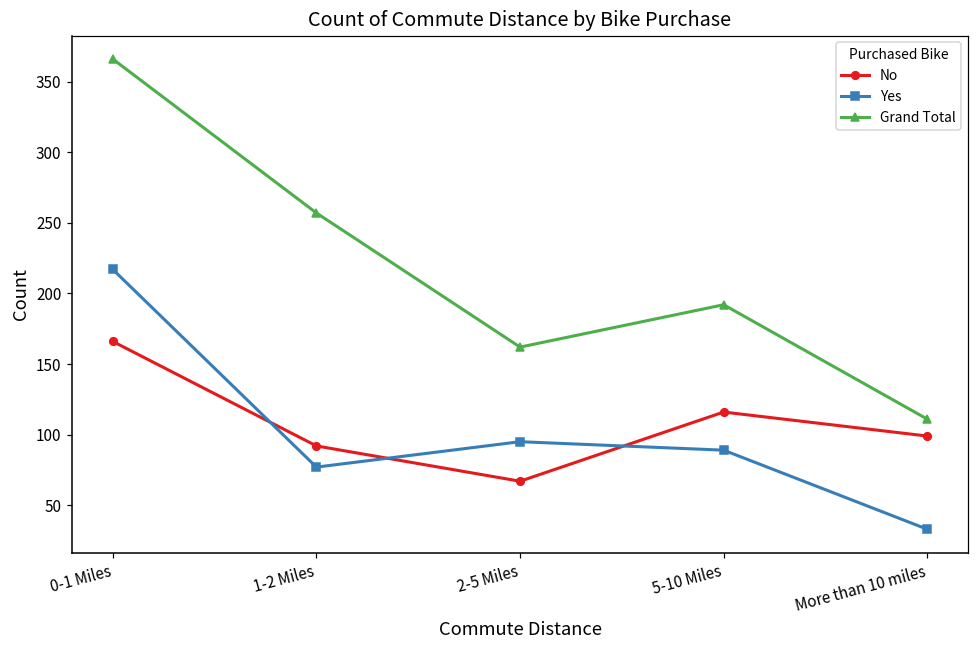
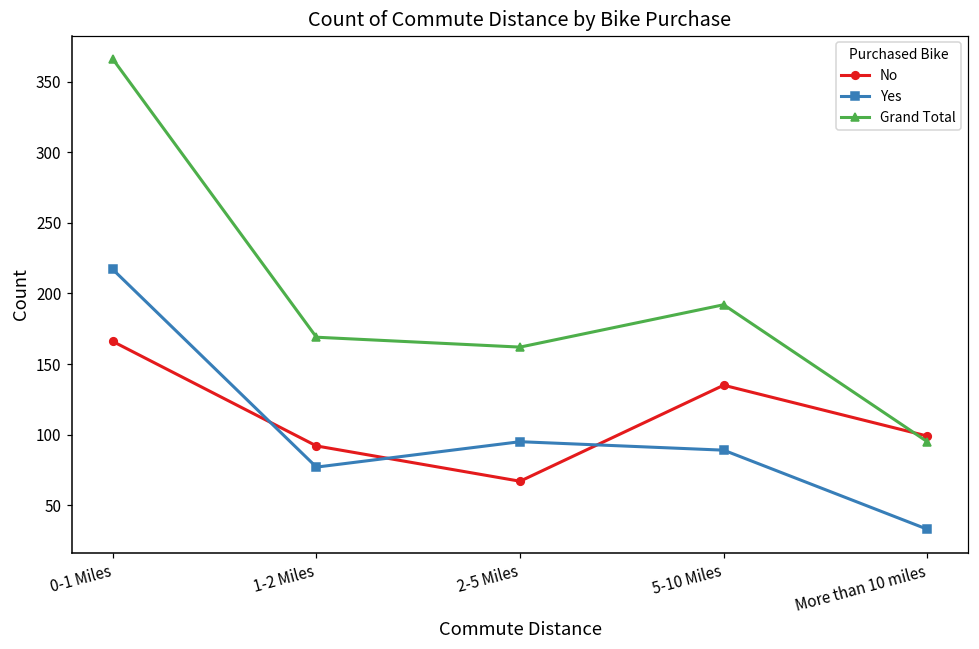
Grand Total, 1-2 Miles: 257 -> 169
No, 5-10 Miles: 116 -> 135
Grand Total, More than 10 miles: 111 -> 95
